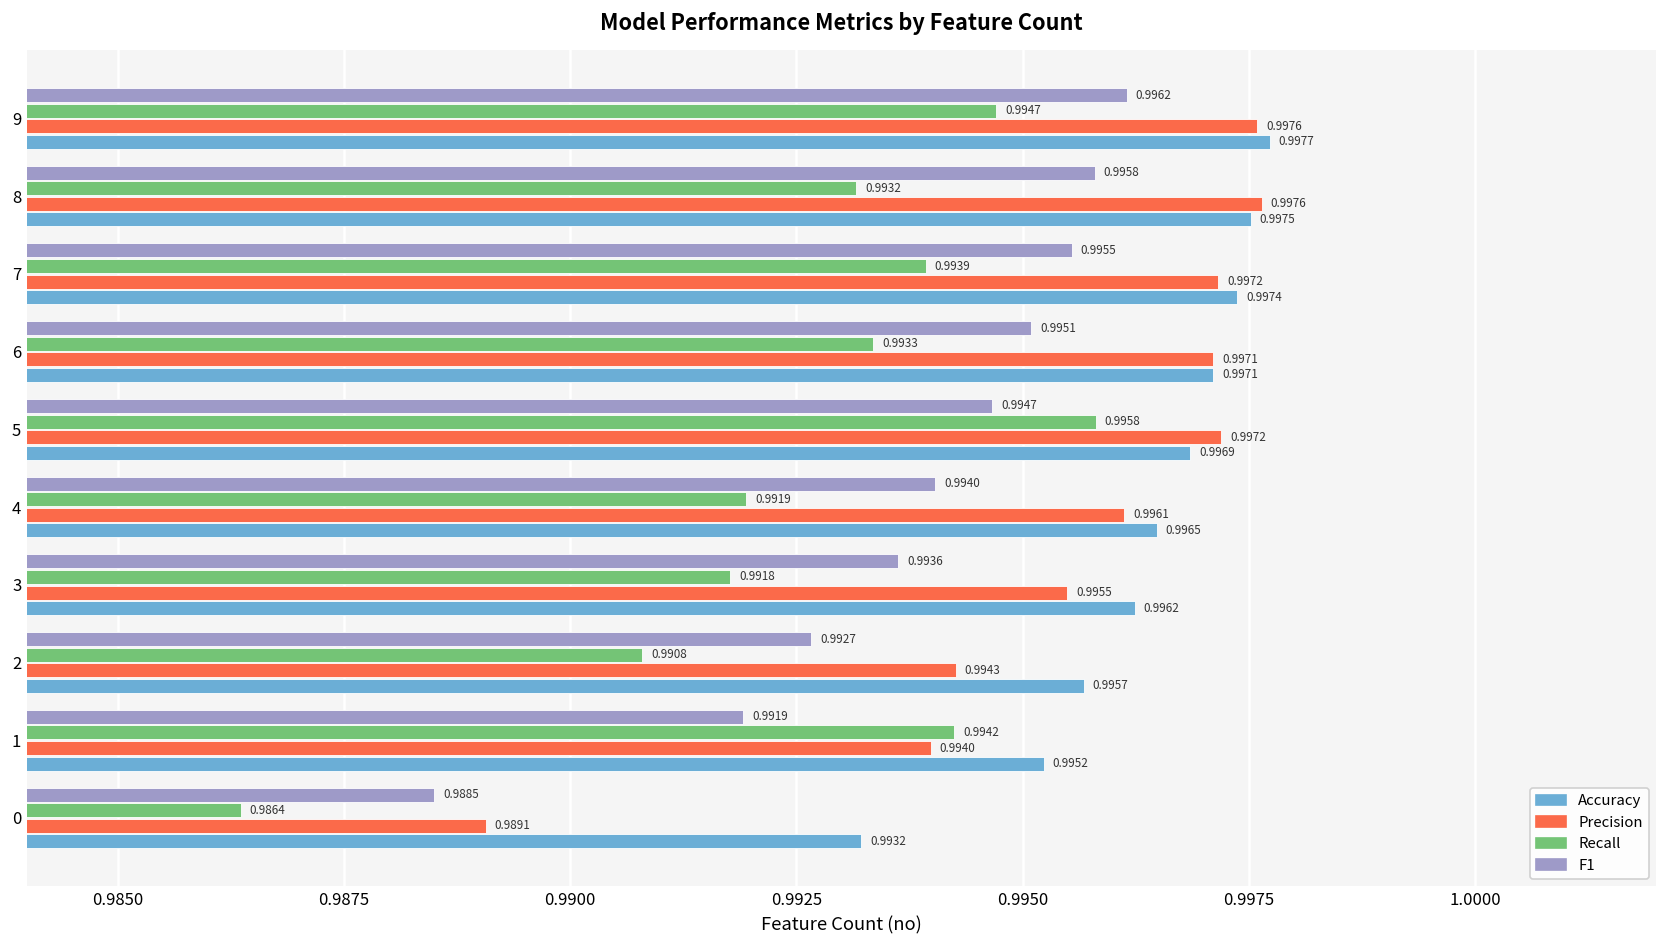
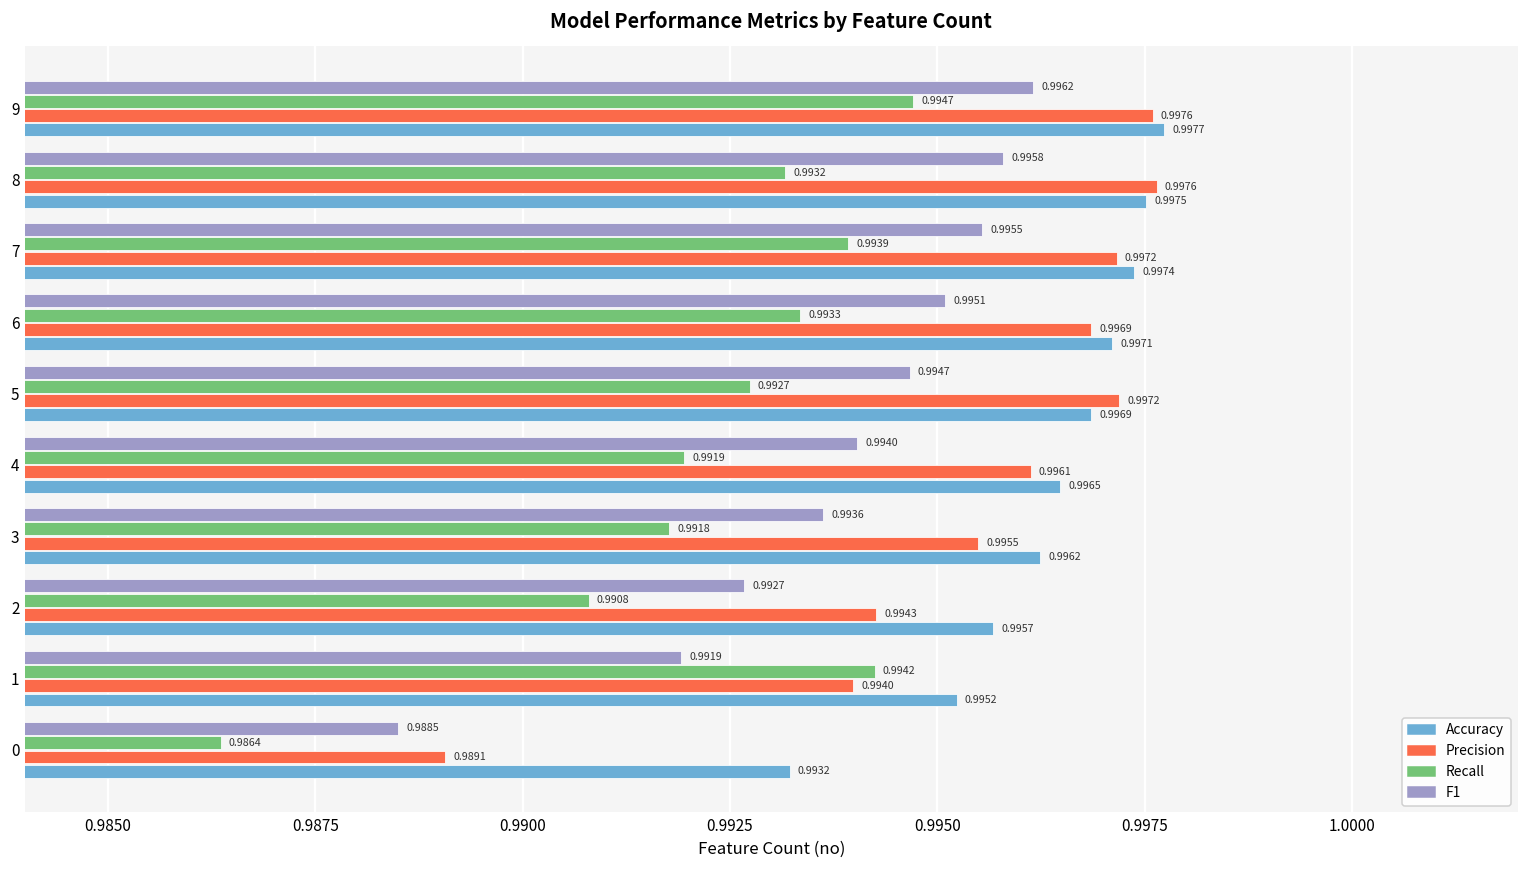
Precision, 6: 0.9971 -> 0.9969
Recall, 5: 0.9958 -> 0.9927
